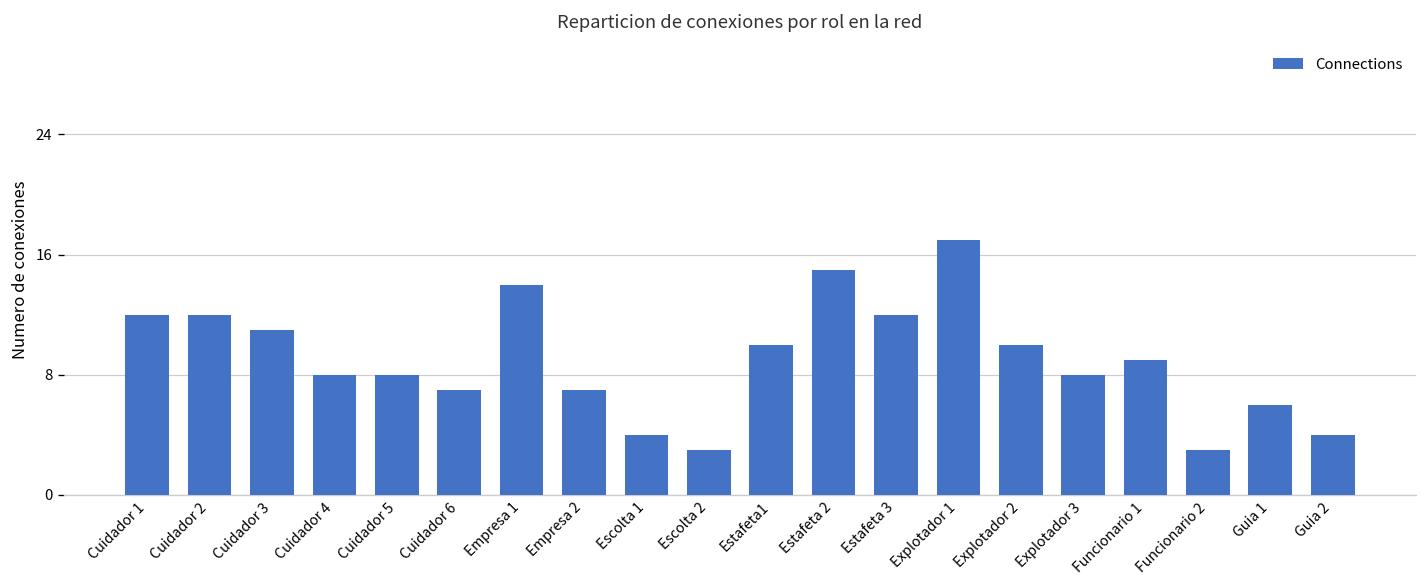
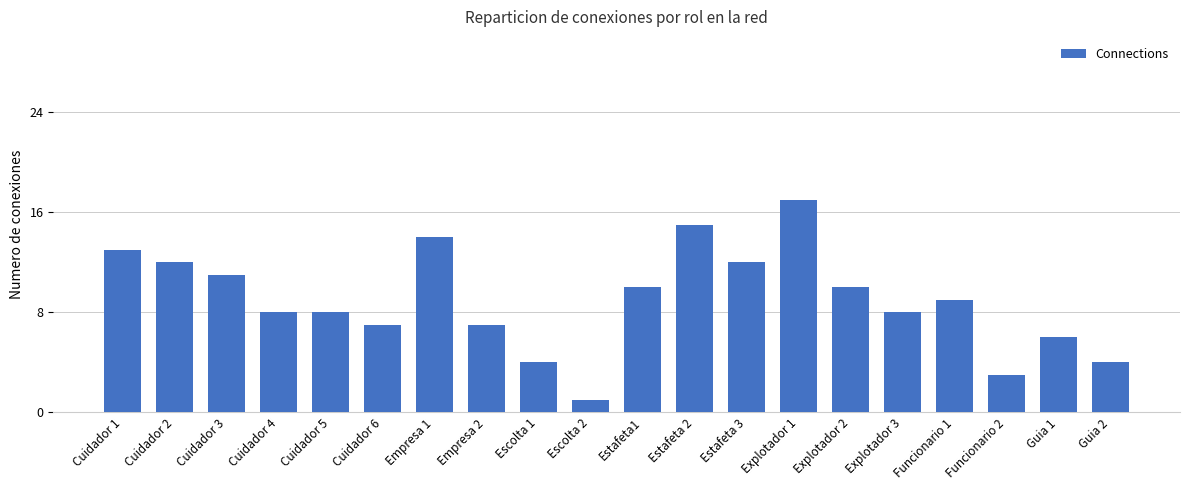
Cuidador 1: 12 -> 13
Escolta 2: 3 -> 1
